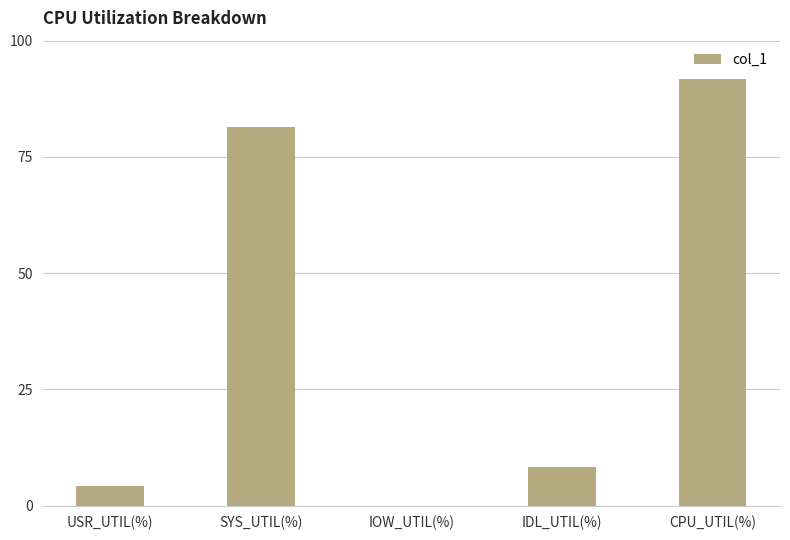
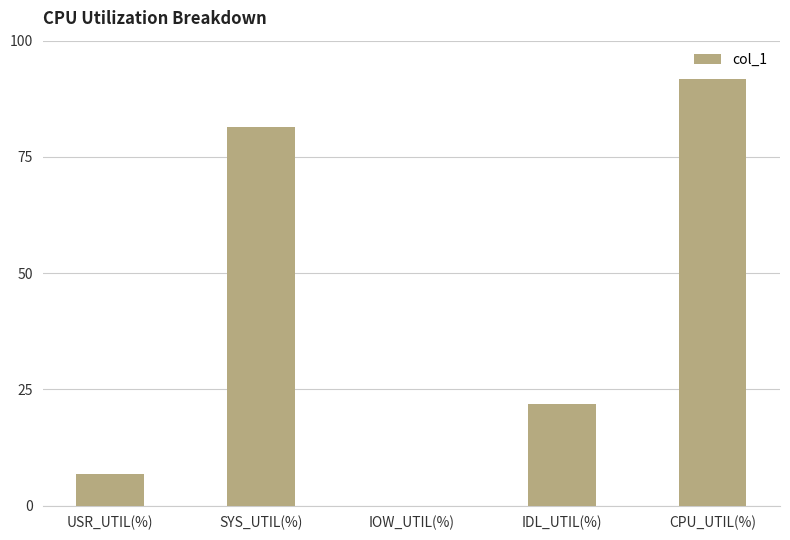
USR_UTIL(%): 4 -> 7
IDL_UTIL(%): 8 -> 22
